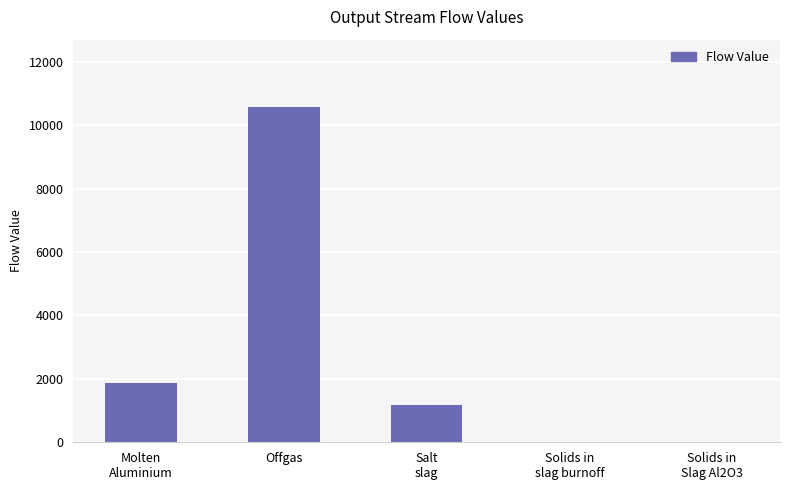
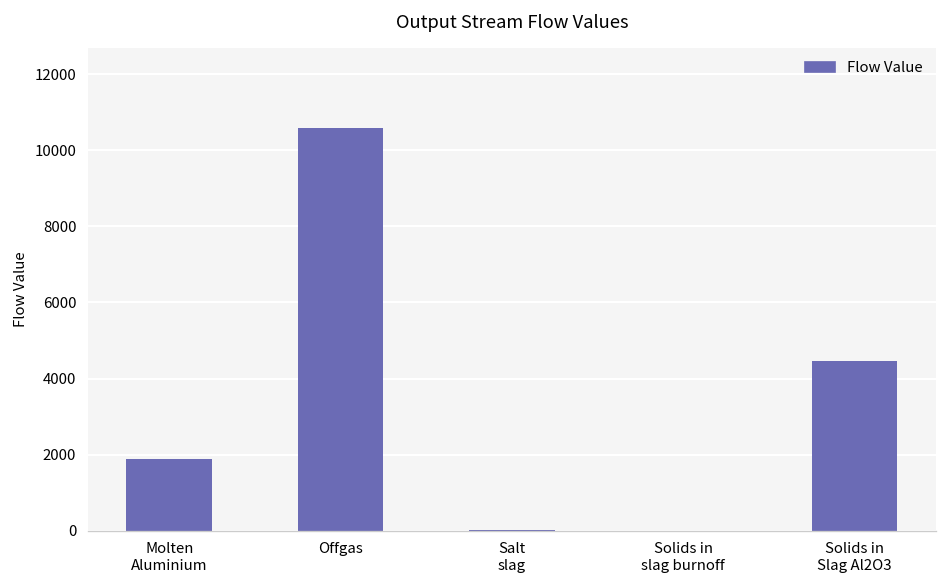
Salt slag: 1200 -> 0
Solids in Slag Al2O3: 0 -> 4400
